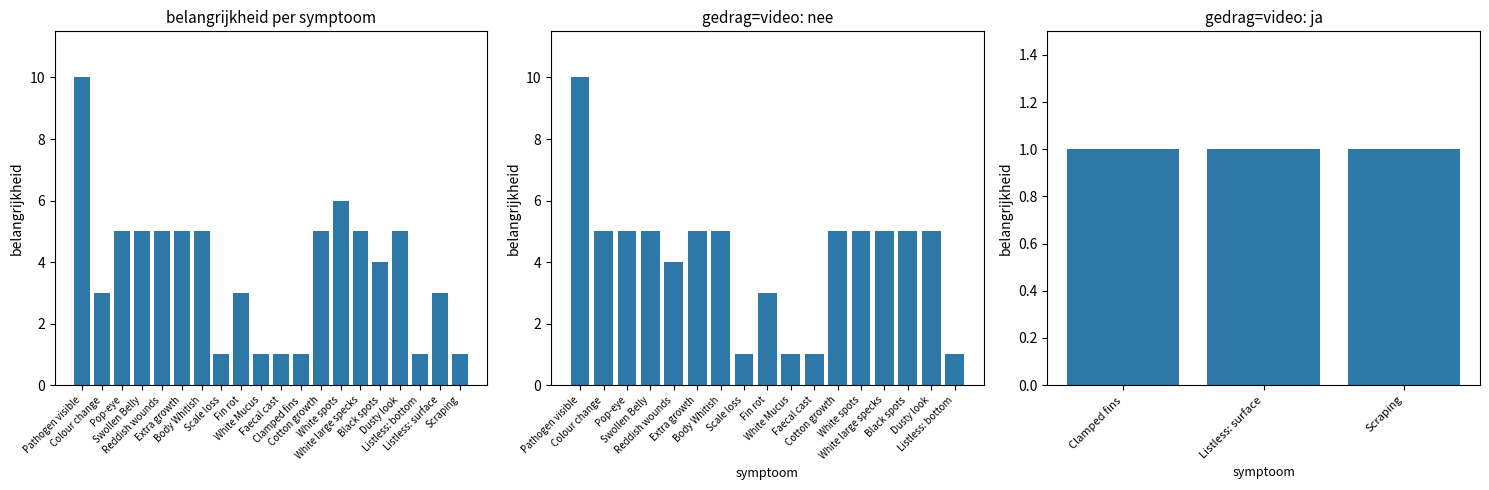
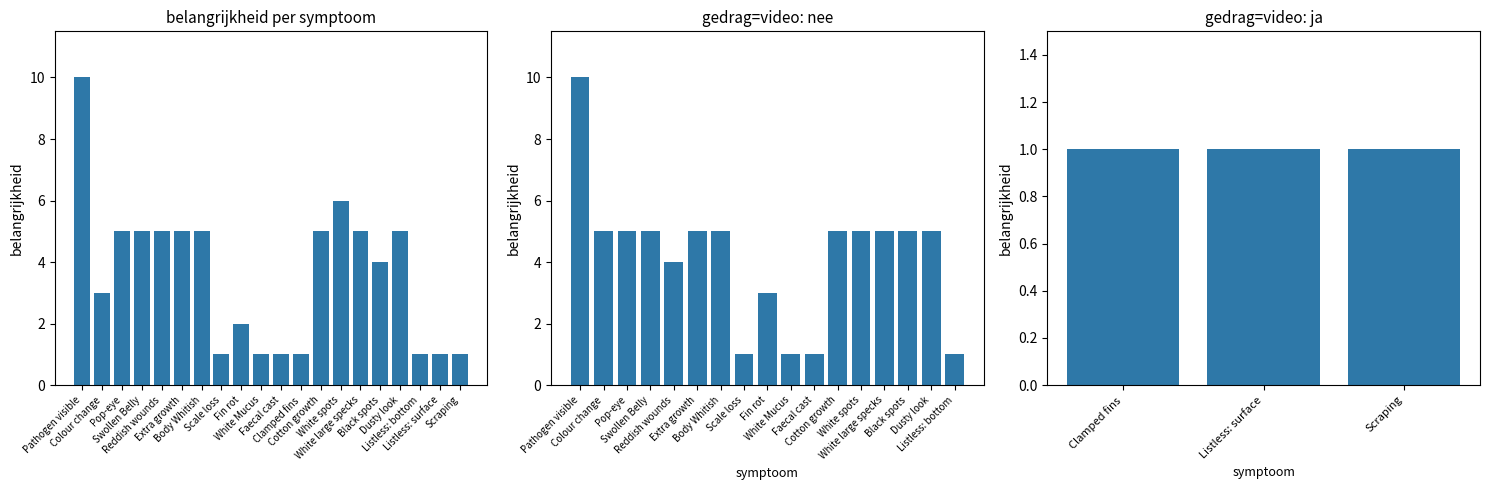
belangrijkheid per symptoom, Fin rot: 3 -> 2
belangrijkheid per symptoom, Listless: surface: 3 -> 1
